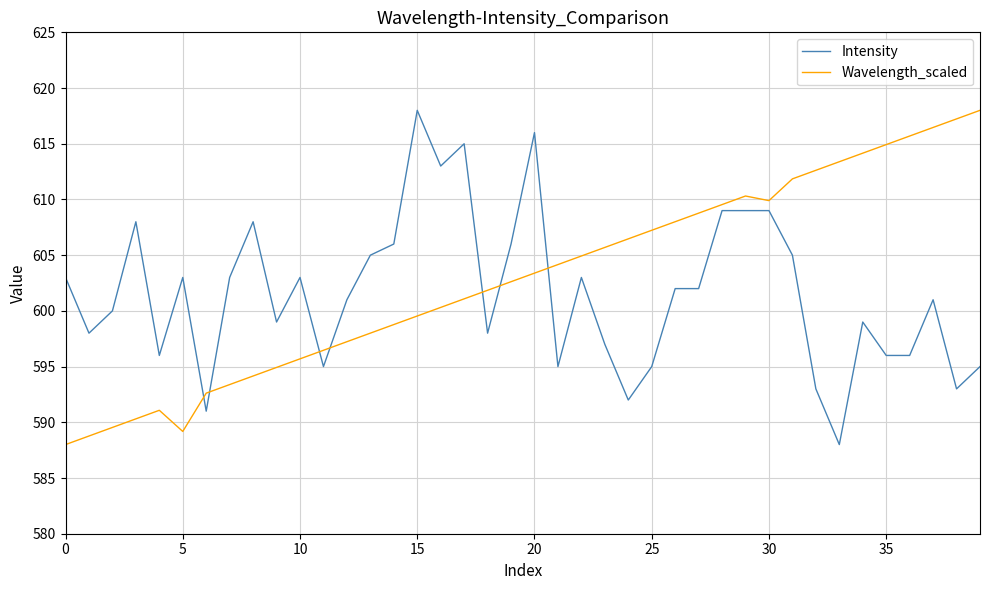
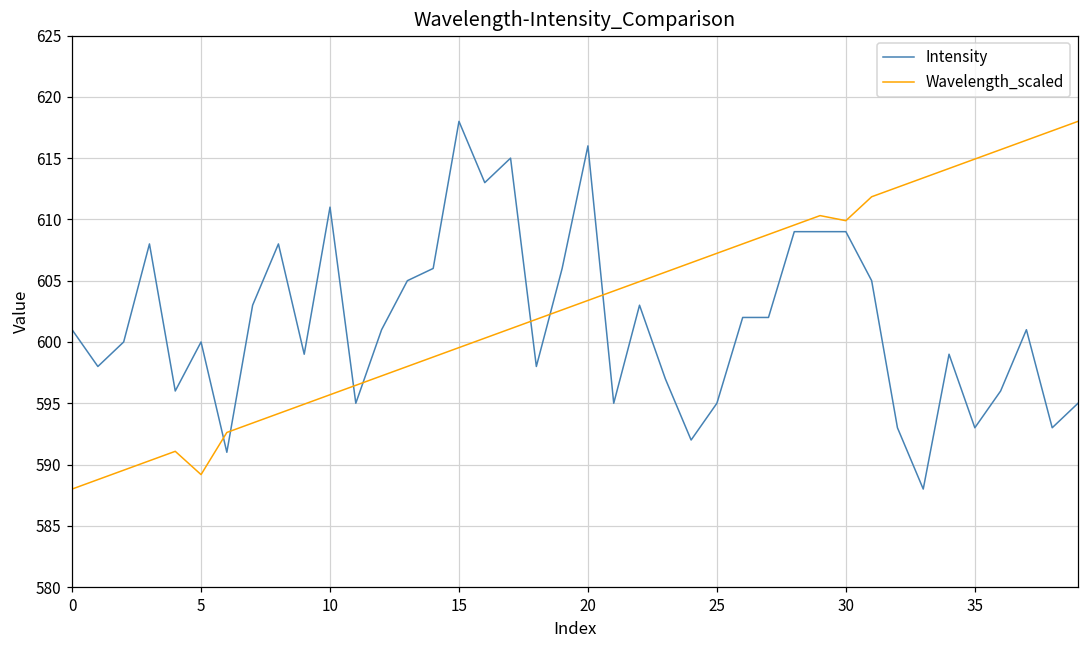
Intensity, 0: 603 -> 601
Intensity, 5: 603 -> 600
Intensity, 10: 603 -> 611
Intensity, 35: 596 -> 593
